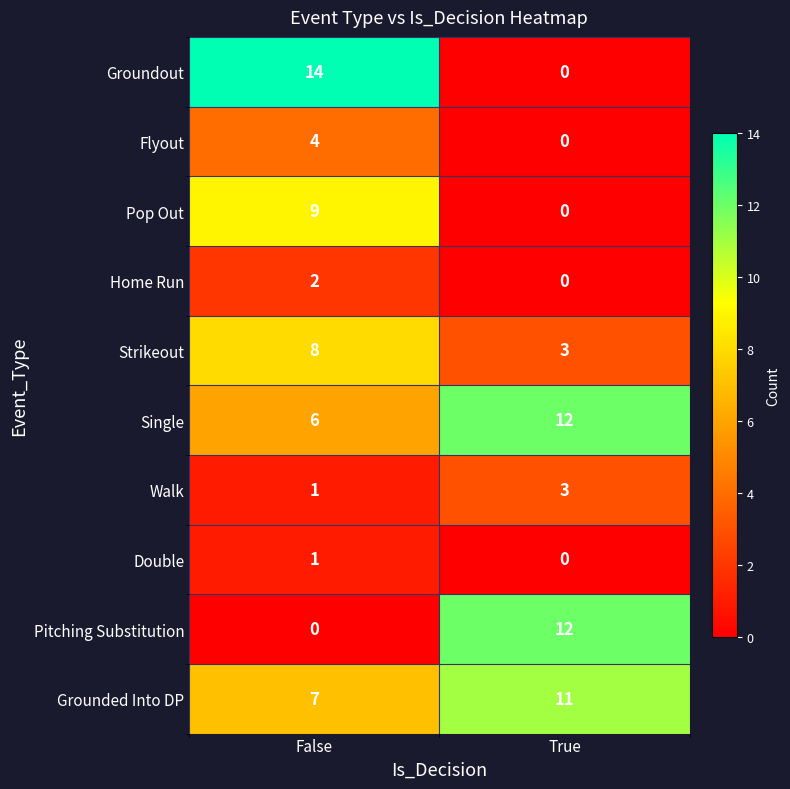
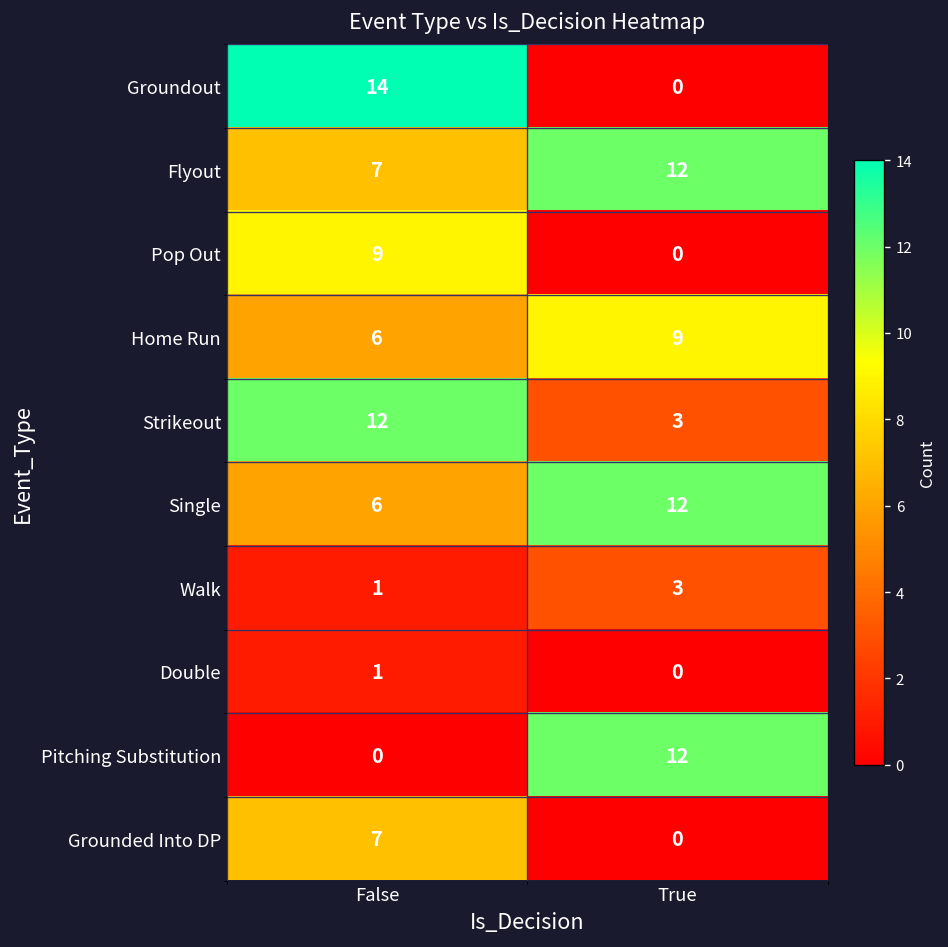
Flyout, False: 4 -> 7
Flyout, True: 0 -> 12
Home Run, False: 2 -> 6
Home Run, True: 0 -> 9
Strikeout, False: 8 -> 12
Grounded Into DP, True: 11 -> 0
